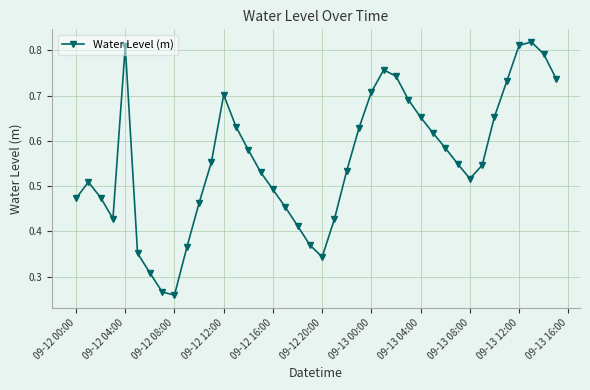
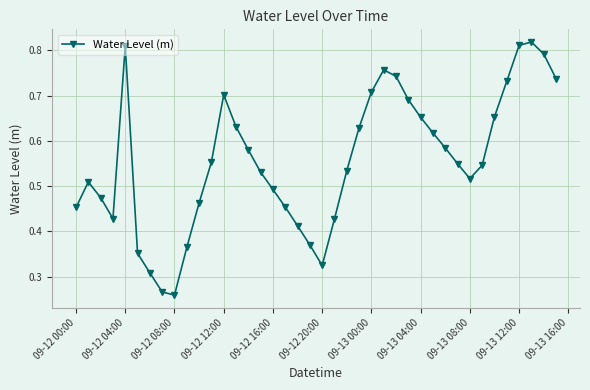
09-12 00:00: 0.47 -> 0.45
09-12 20:00: 0.34 -> 0.32
